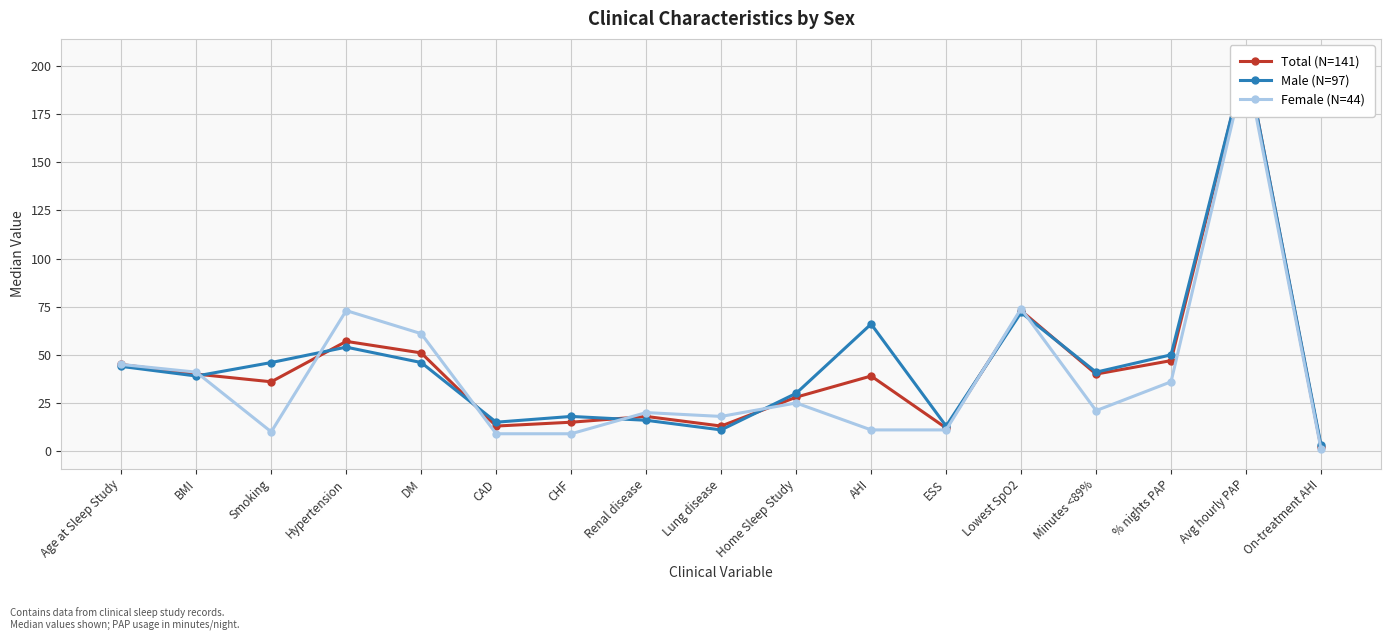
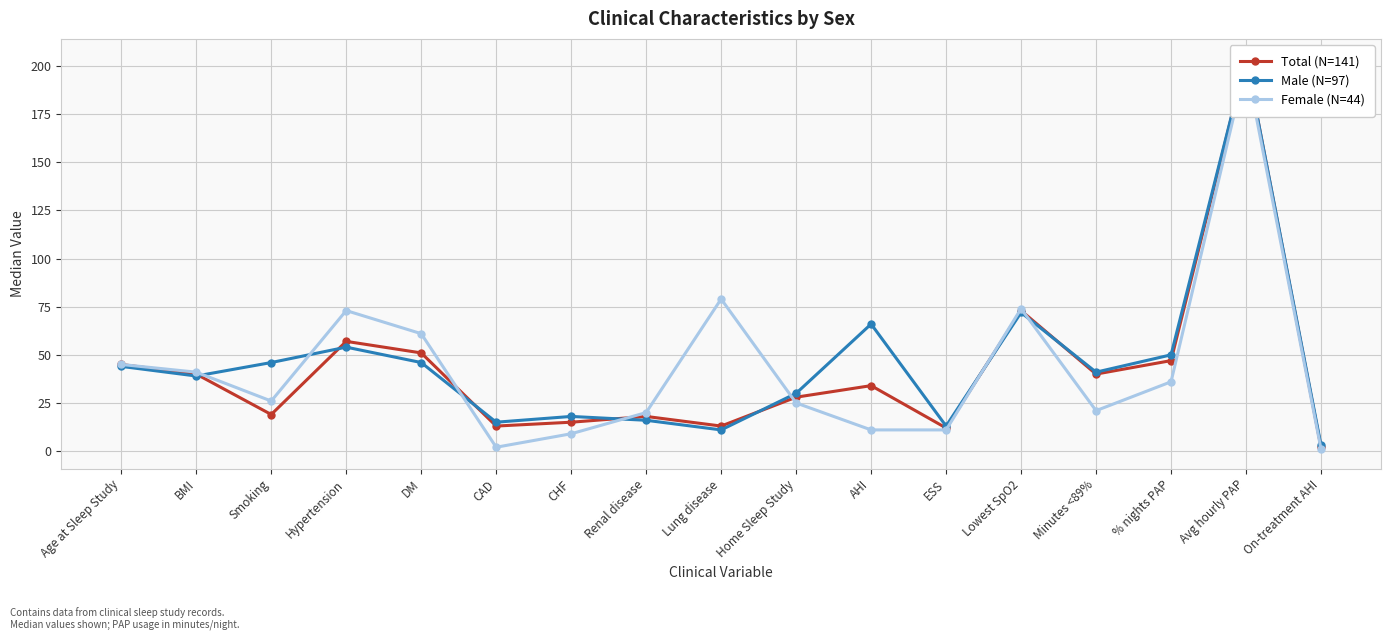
Total (N=141), Smoking: 36 -> 19
Female (N=44), Smoking: 10 -> 26
Female (N=44), CAD: 9 -> 2
Female (N=44), Lung disease: 18 -> 79
Total (N=141), AHI: 39 -> 34
